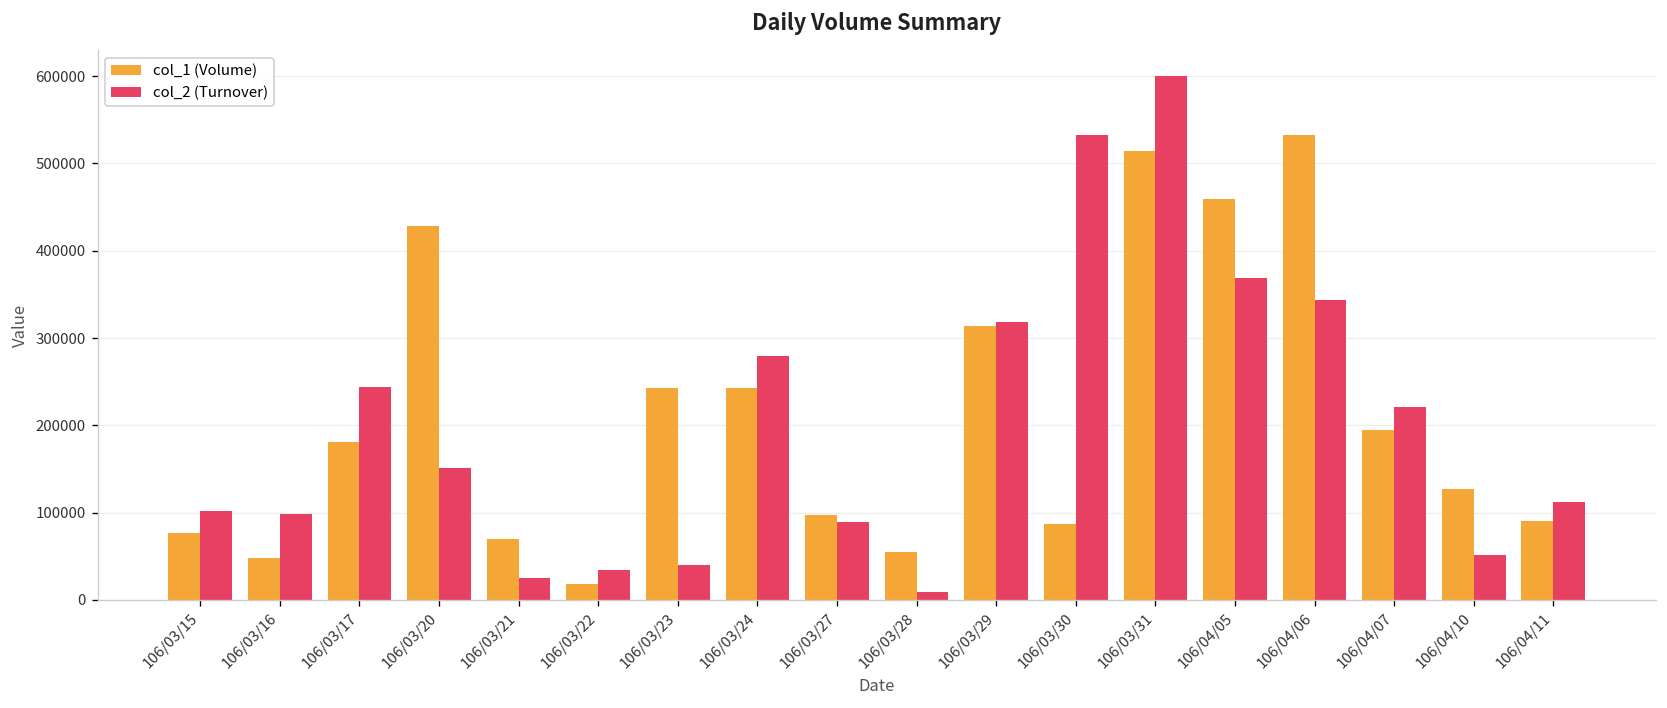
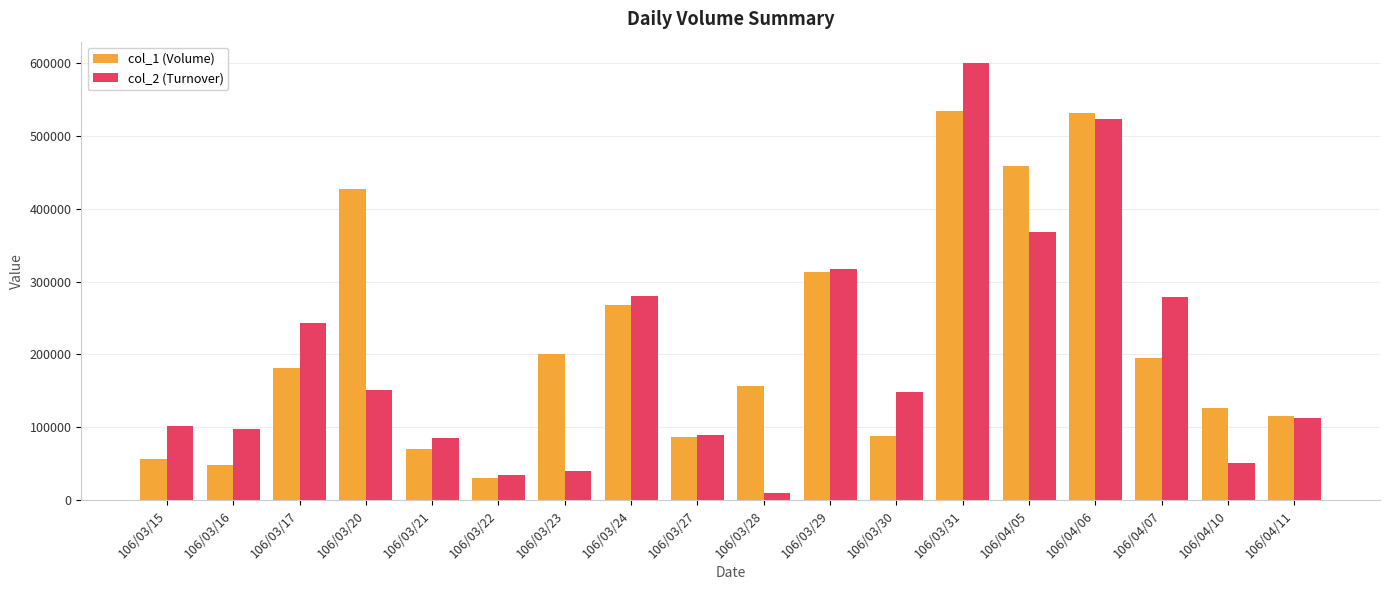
col_1 (Volume), 106/03/15: 80000 -> 60000
col_2 (Turnover), 106/03/21: 20000 -> 90000
col_1 (Volume), 106/03/22: 20000 -> 30000
col_1 (Volume), 106/03/23: 240000 -> 200000
col_1 (Volume), 106/03/24: 240000 -> 270000
col_1 (Volume), 106/03/27: 100000 -> 90000
col_1 (Volume), 106/03/28: 60000 -> 160000
col_2 (Turnover), 106/03/30: 530000 -> 150000
col_1 (Volume), 106/03/31: 510000 -> 540000
col_2 (Turnover), 106/04/06: 340000 -> 520000
col_2 (Turnover), 106/04/07: 220000 -> 280000
col_1 (Volume), 106/04/11: 90000 -> 120000
